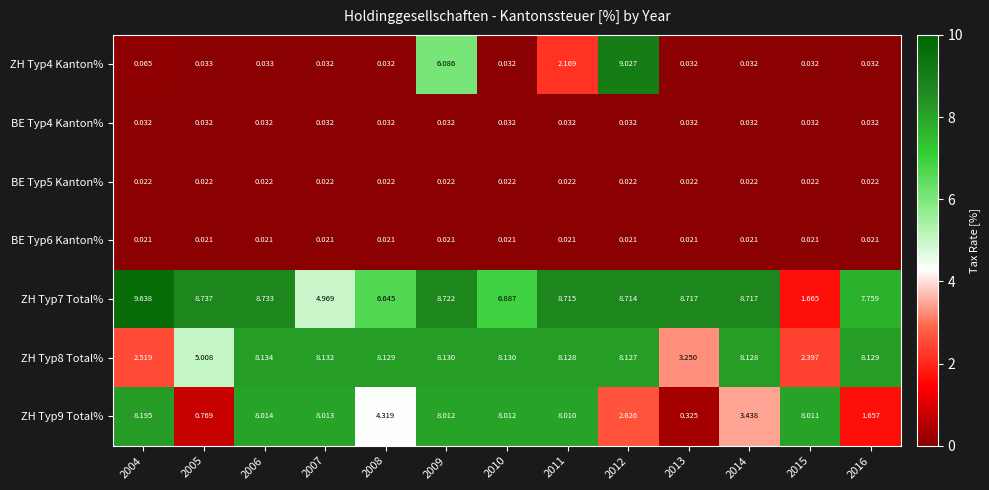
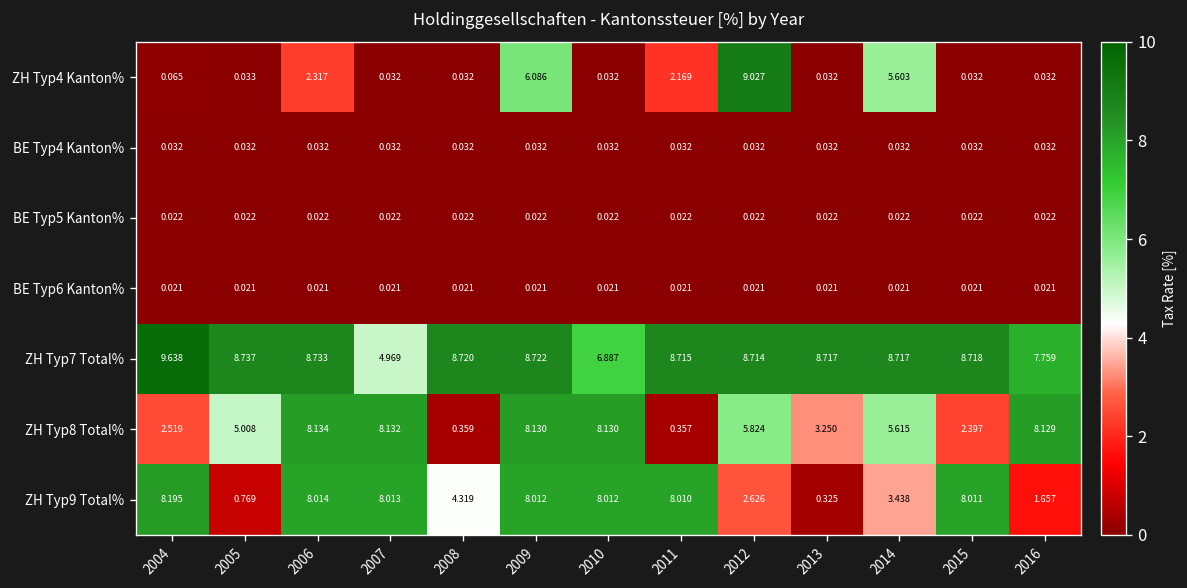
ZH Typ4 Kanton%, 2006: 0.033 -> 2.317
ZH Typ4 Kanton%, 2014: 0.032 -> 5.603
ZH Typ7 Total%, 2008: 6.645 -> 8.720
ZH Typ7 Total%, 2015: 1.665 -> 8.718
ZH Typ8 Total%, 2008: 8.129 -> 0.359
ZH Typ8 Total%, 2011: 8.128 -> 0.357
ZH Typ8 Total%, 2012: 8.127 -> 5.824
ZH Typ8 Total%, 2014: 8.128 -> 5.615
